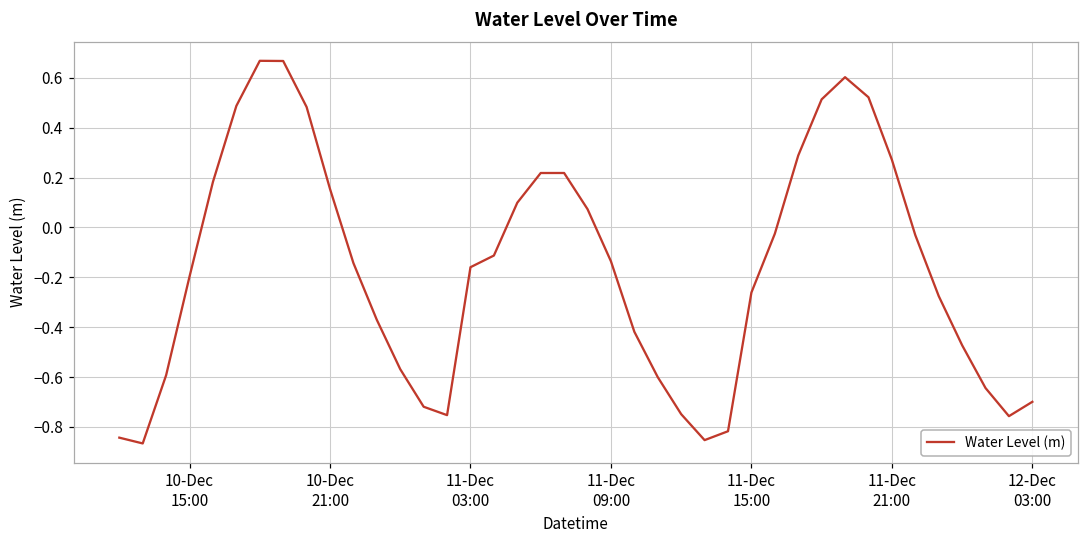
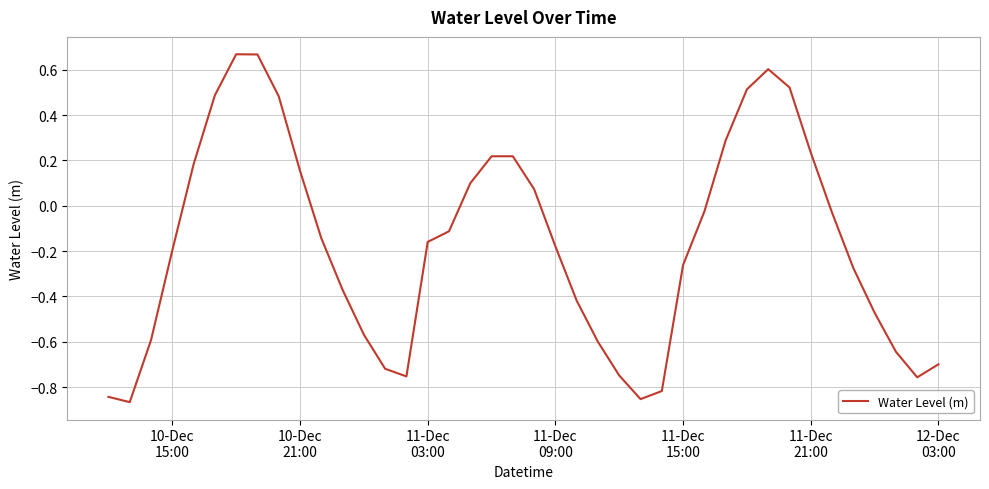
11-Dec 09:00: -0.14 -> -0.18
11-Dec 21:00: 0.27 -> 0.23
